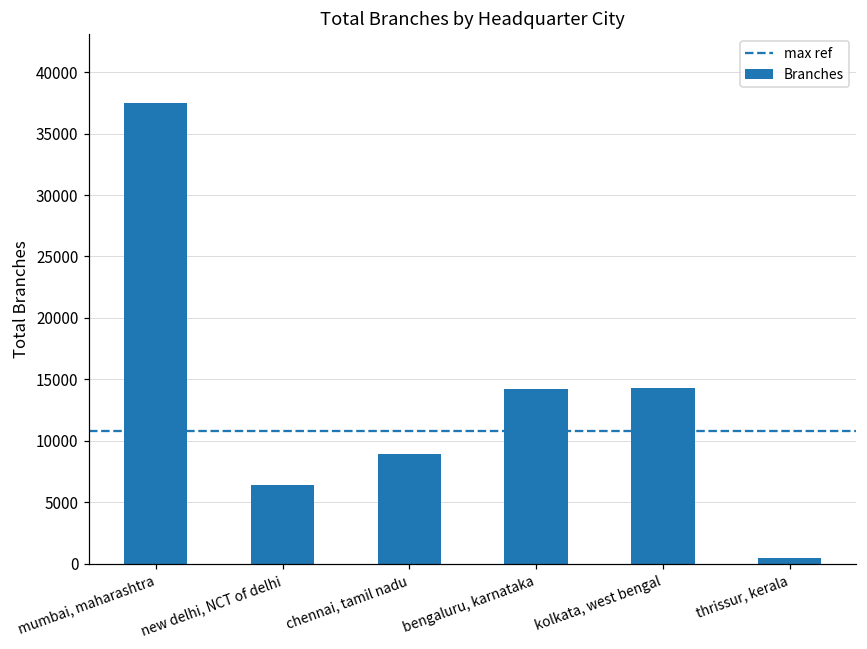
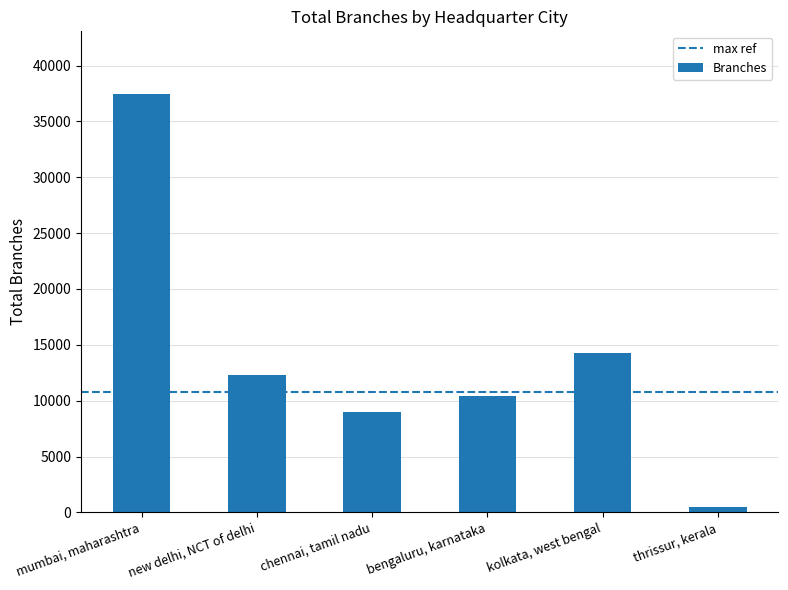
new delhi, NCT of delhi: 6400 -> 12300
bengaluru, karnataka: 14200 -> 10400
